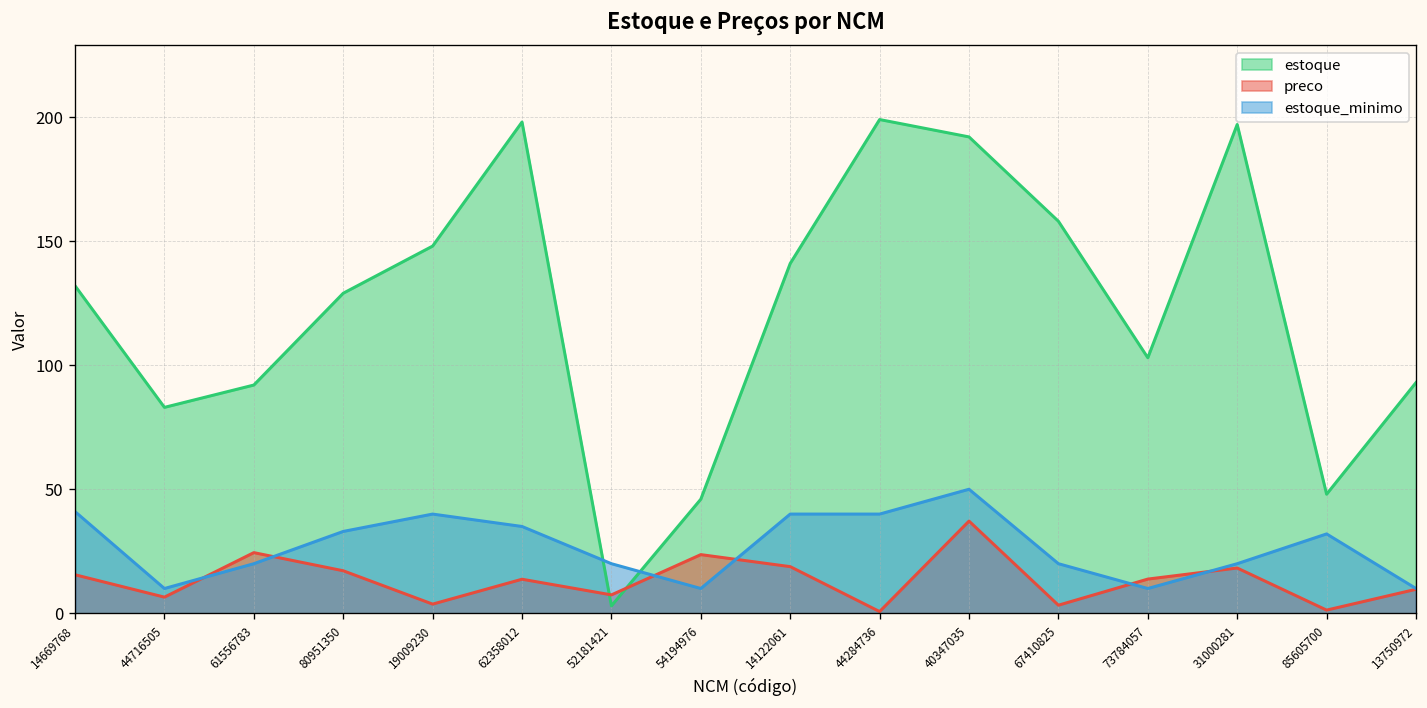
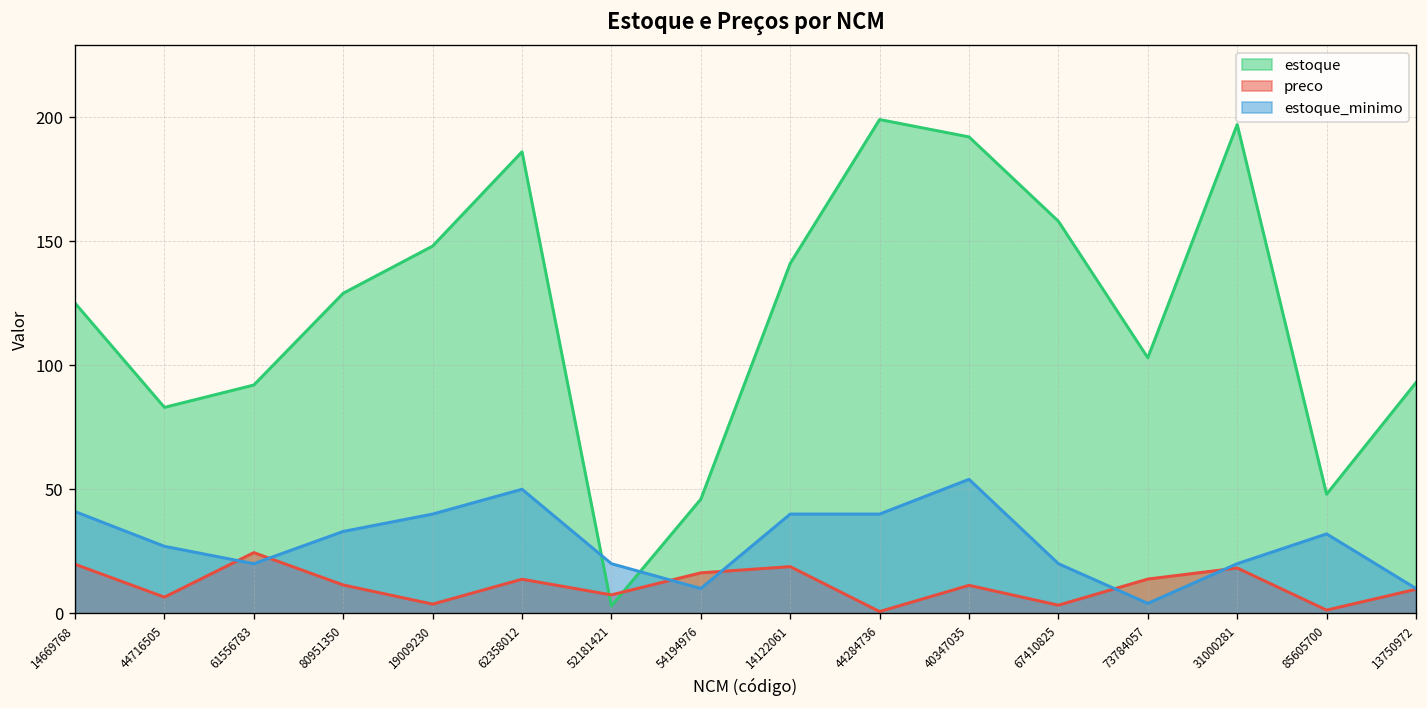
estoque, 14669768: 132 -> 125
preco, 14669768: 16 -> 20
estoque_minimo, 44716505: 10 -> 27
preco, 80951350: 17 -> 11
estoque, 62358012: 198 -> 186
estoque_minimo, 62358012: 35 -> 50
preco, 54194976: 24 -> 16
preco, 40347035: 37 -> 11
estoque_minimo, 40347035: 50 -> 54
estoque_minimo, 73784057: 10 -> 4
